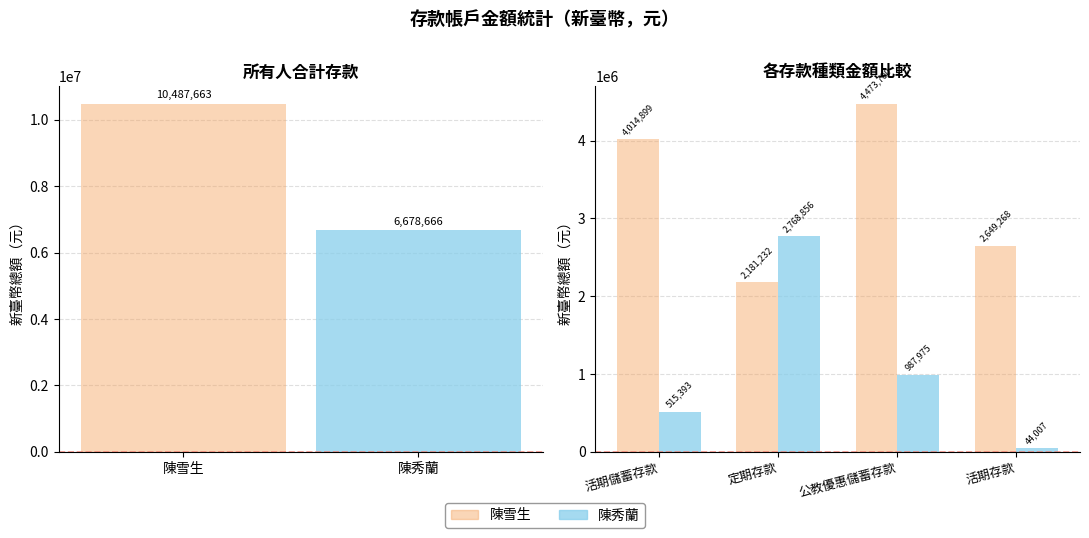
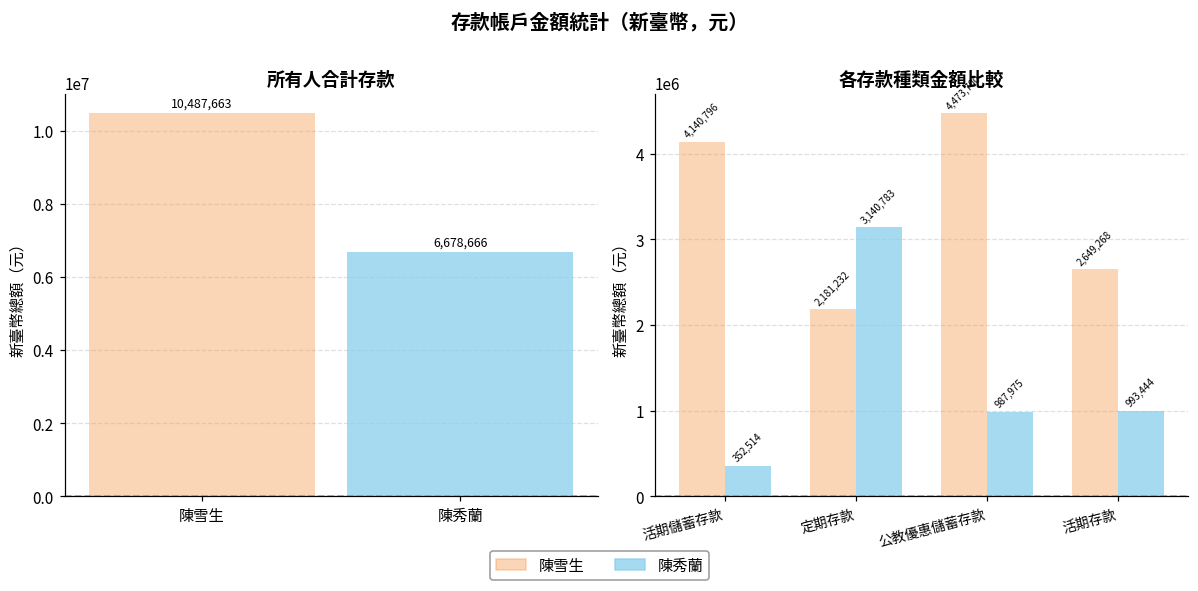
各存款種類金額比較, 陳雪生, 活期儲蓄存款: 4,014,899 -> 4,140,796
各存款種類金額比較, 陳秀蘭, 活期儲蓄存款: 515,393 -> 352,514
各存款種類金額比較, 陳秀蘭, 定期存款: 2,768,856 -> 3,140,783
各存款種類金額比較, 陳秀蘭, 活期存款: 44,007 -> 993,444
